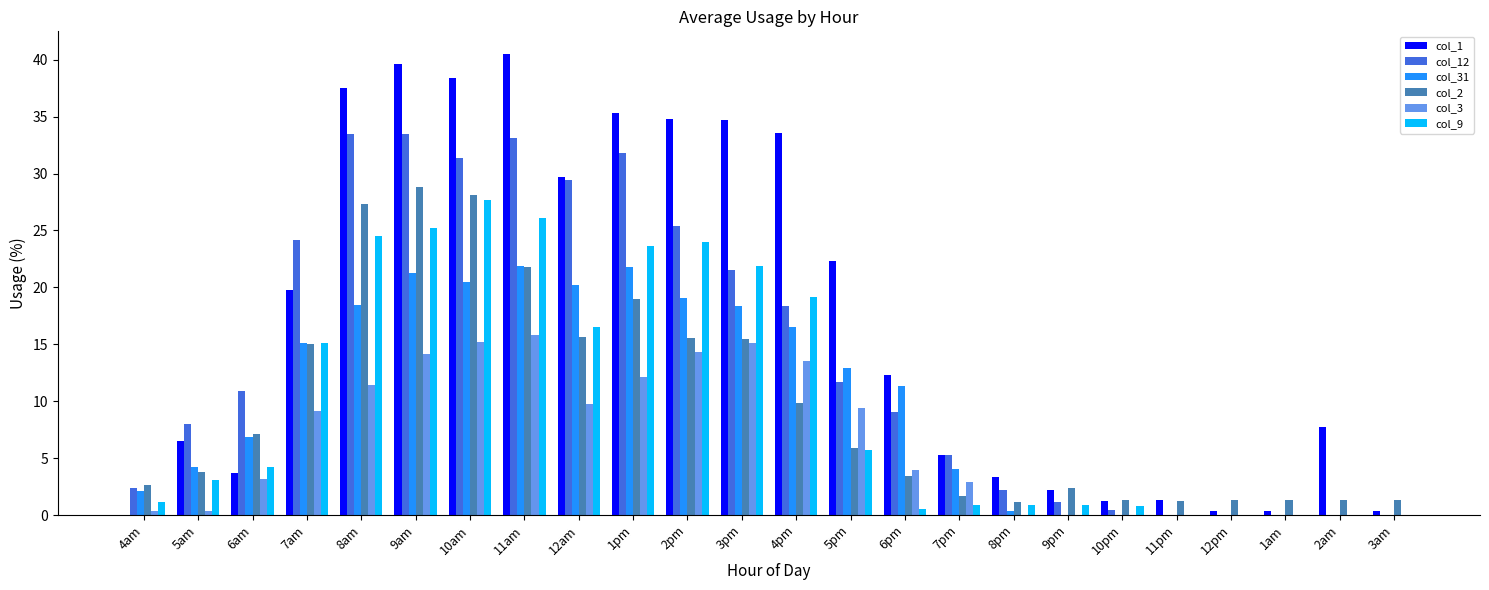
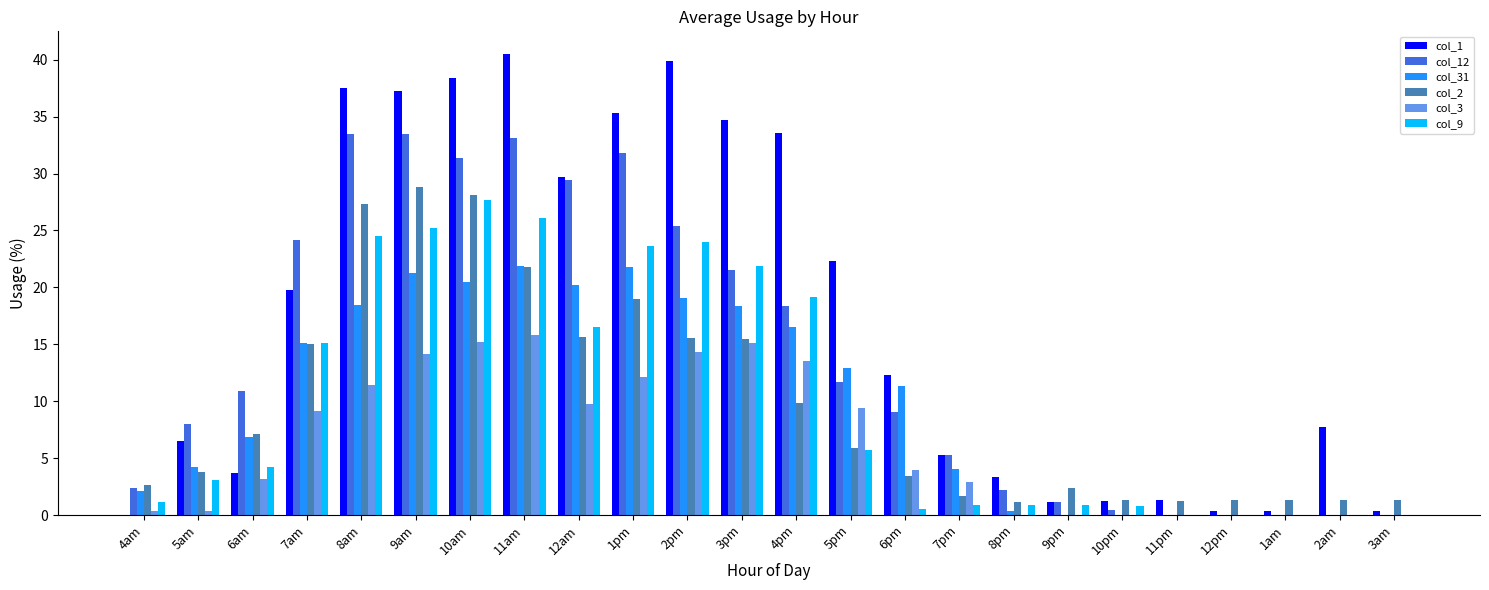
col_1, 9am: 39.6 -> 37.3
col_1, 2pm: 34.8 -> 39.8
col_1, 9pm: 2.2 -> 1.1
